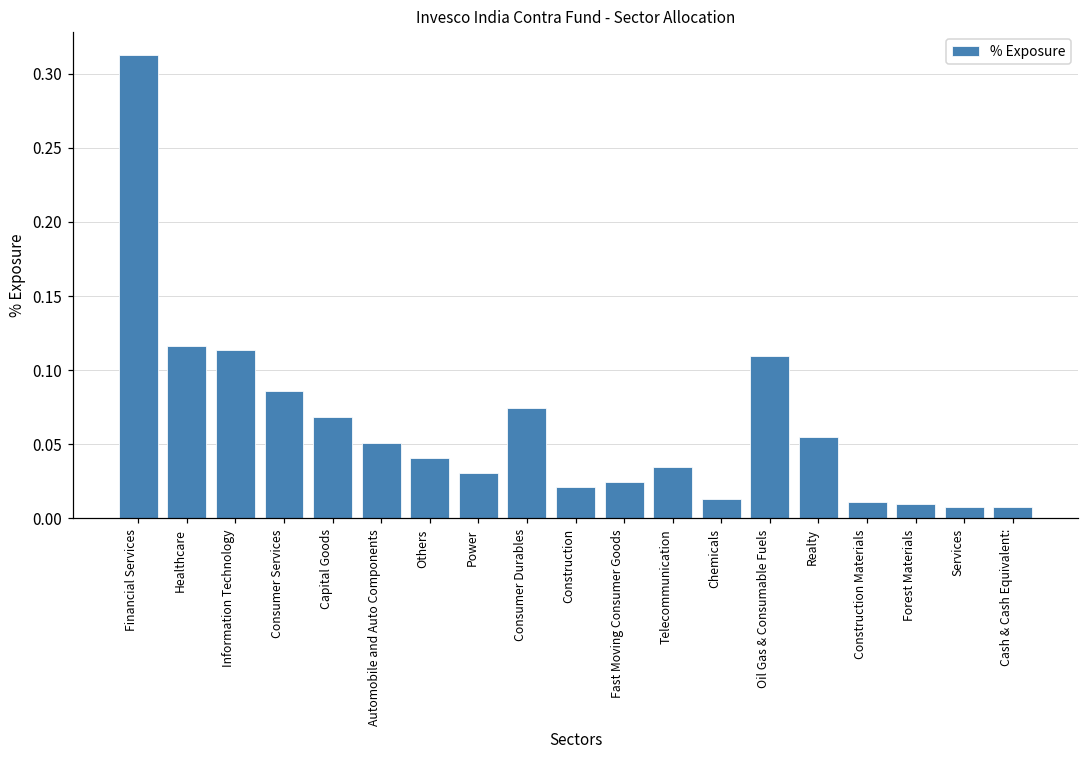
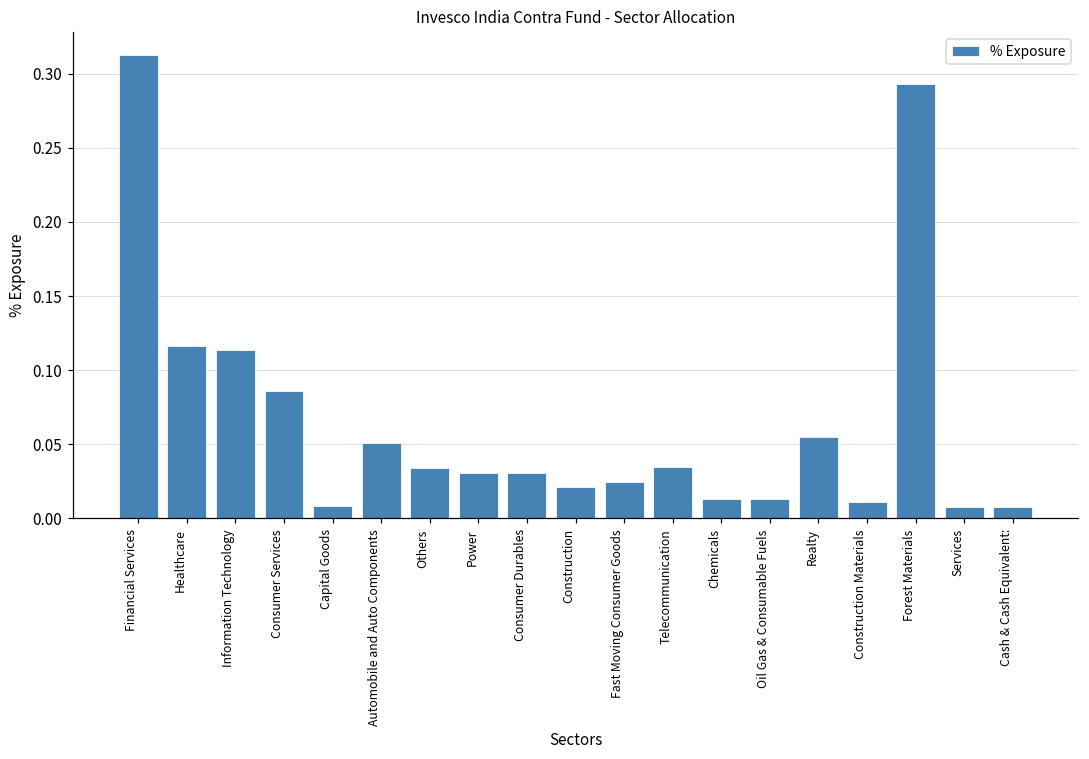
Capital Goods: 0.068 -> 0.009
Others: 0.041 -> 0.034
Consumer Durables: 0.074 -> 0.030
Oil Gas & Consumable Fuels: 0.109 -> 0.013
Forest Materials: 0.010 -> 0.293
